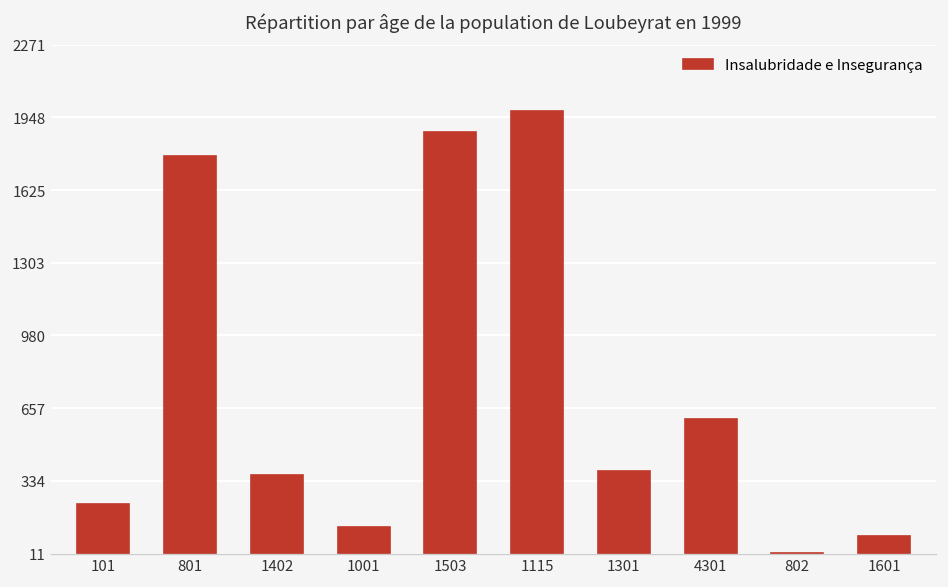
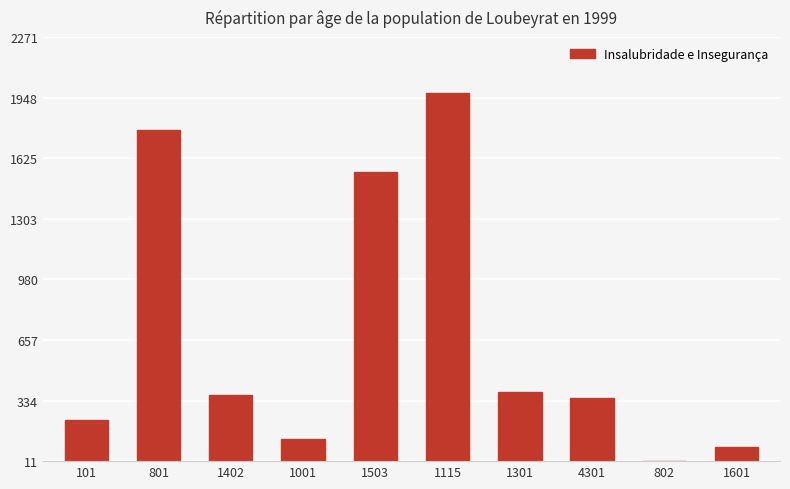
1503: 1880 -> 1550
4301: 610 -> 350
